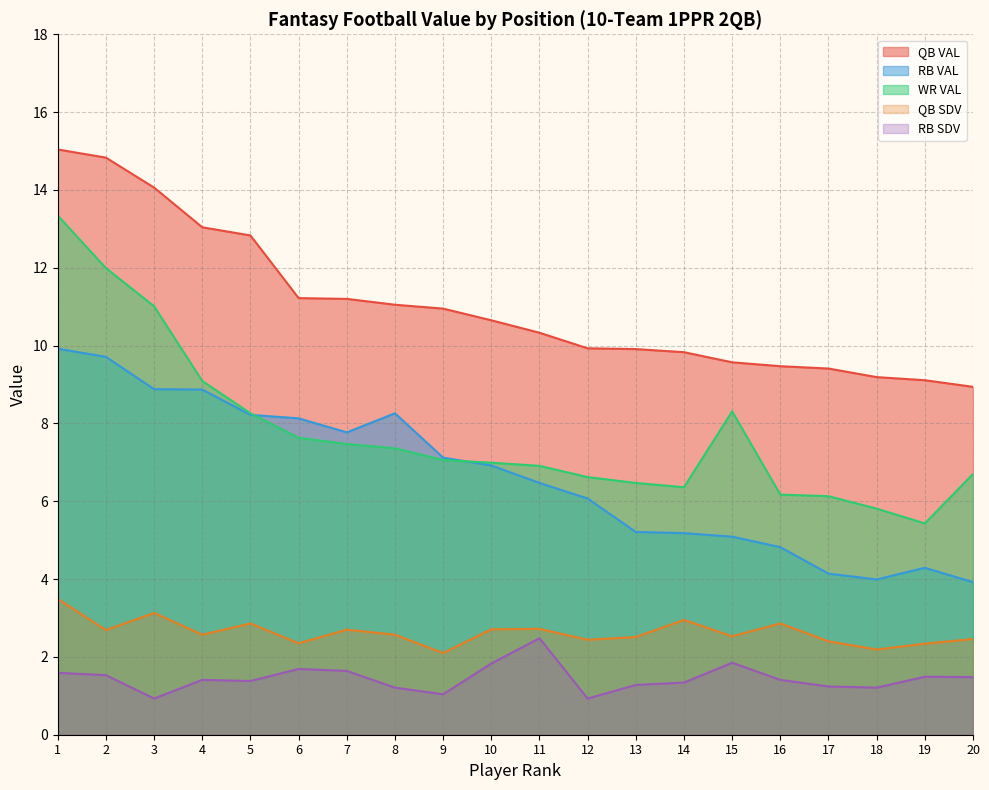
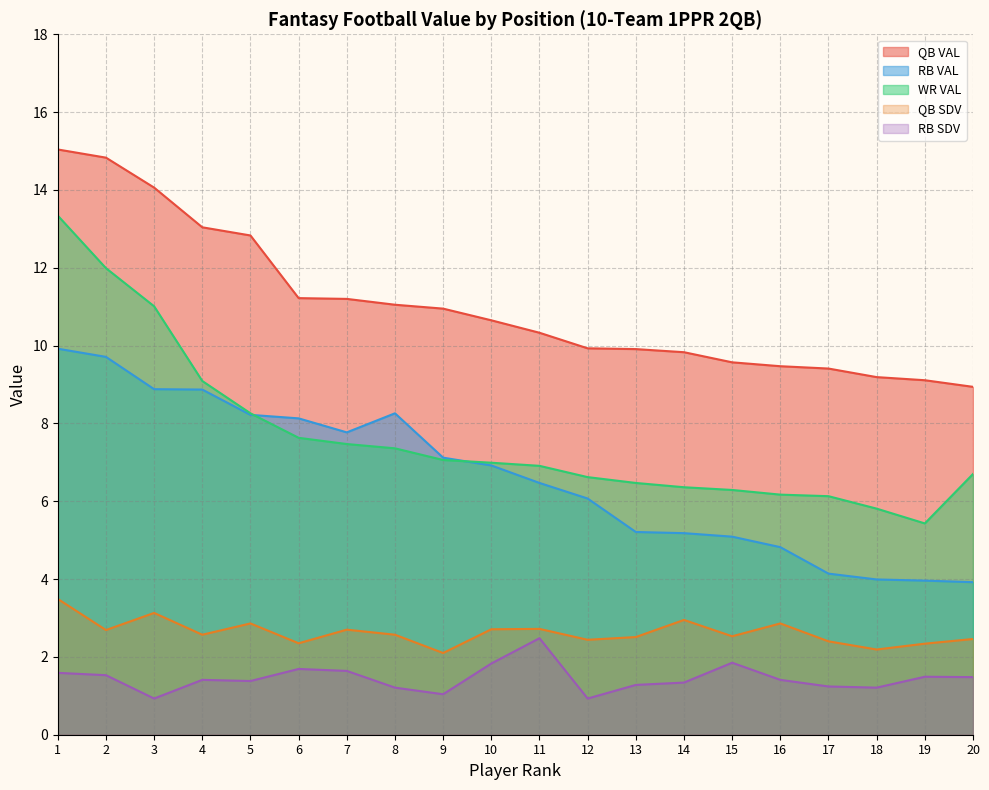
WR VAL, 15: 8.3 -> 6.3
RB VAL, 19: 4.3 -> 4.0
